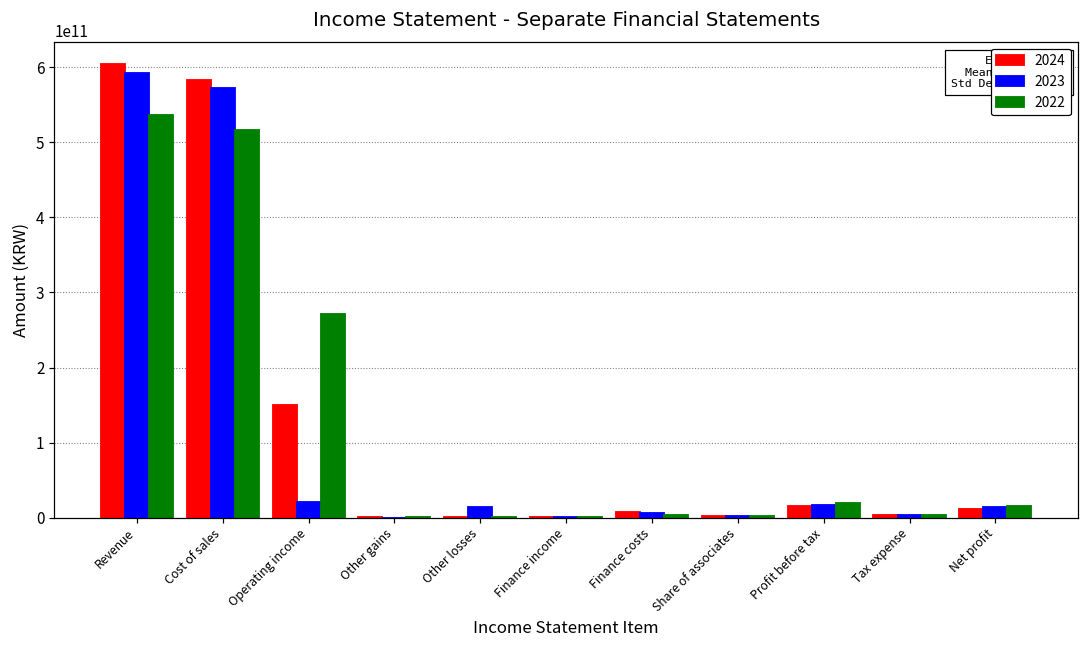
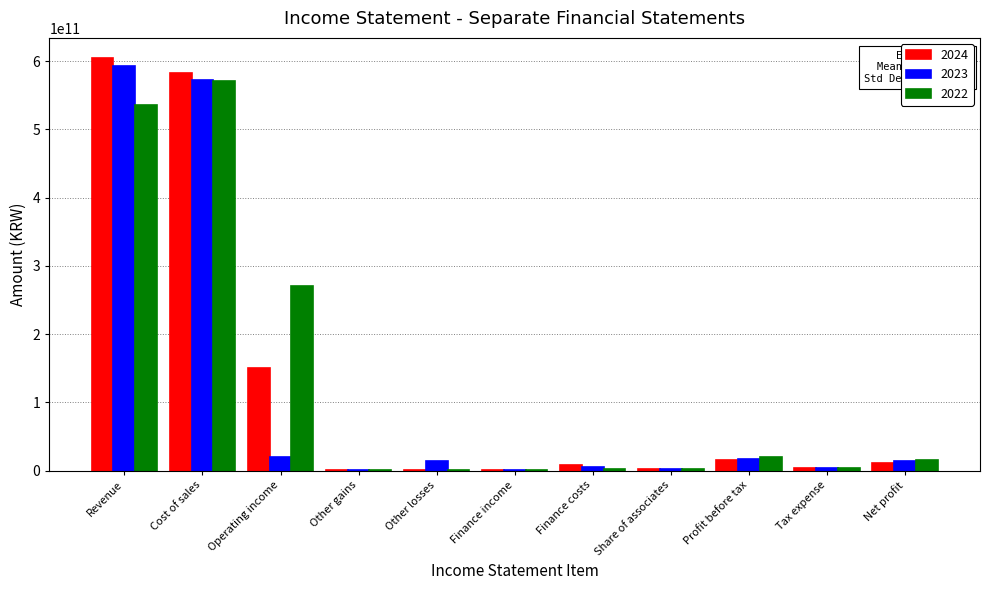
2022, Cost of sales: 520000000000 -> 570000000000
